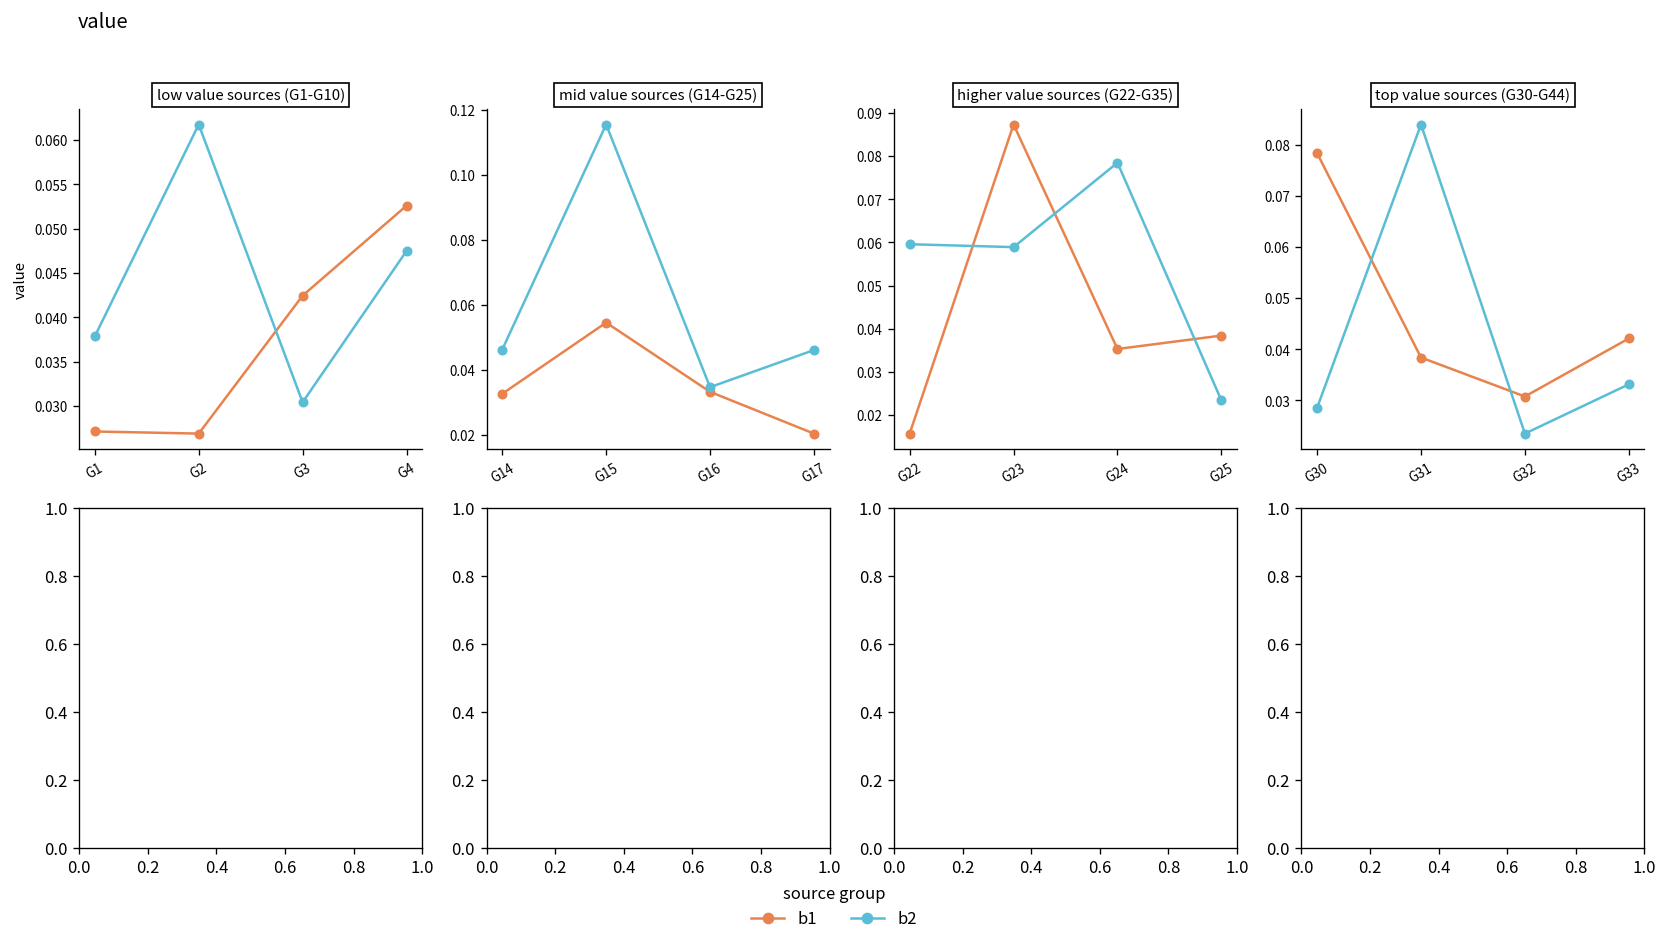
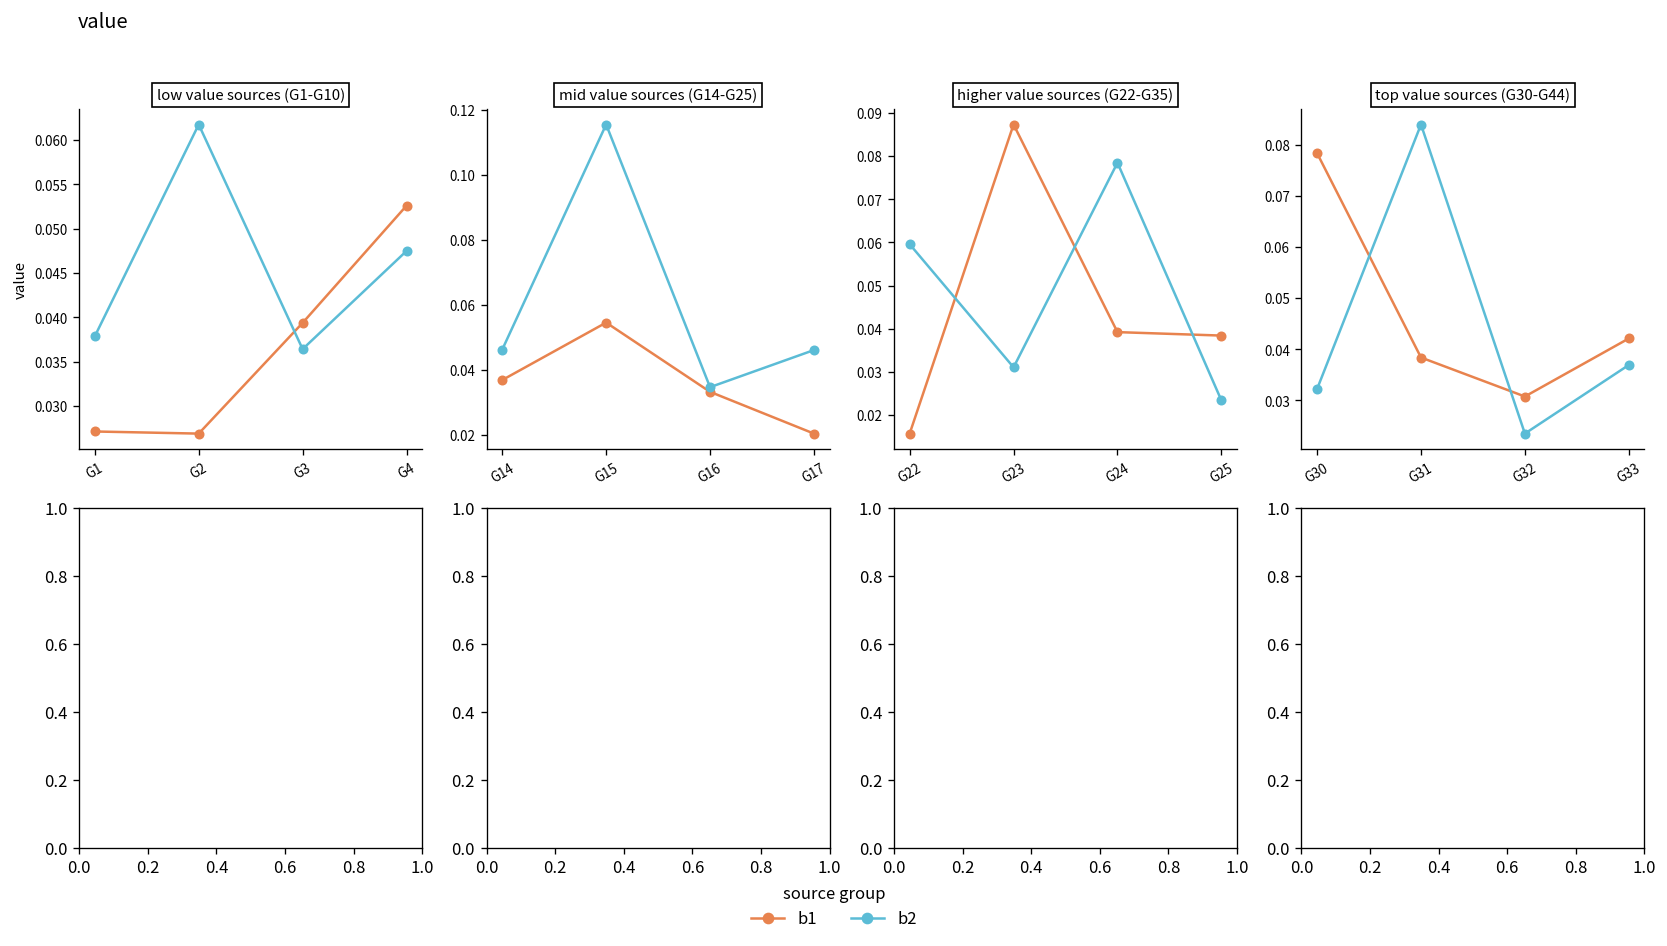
low value sources (G1-G10), b1, G3: 0.042 -> 0.039
low value sources (G1-G10), b2, G3: 0.030 -> 0.036
mid value sources (G14-G25), b1, G14: 0.033 -> 0.037
higher value sources (G22-G35), b2, G23: 0.059 -> 0.031
higher value sources (G22-G35), b1, G24: 0.035 -> 0.039
top value sources (G30-G44), b2, G30: 0.029 -> 0.032
top value sources (G30-G44), b2, G33: 0.033 -> 0.037
